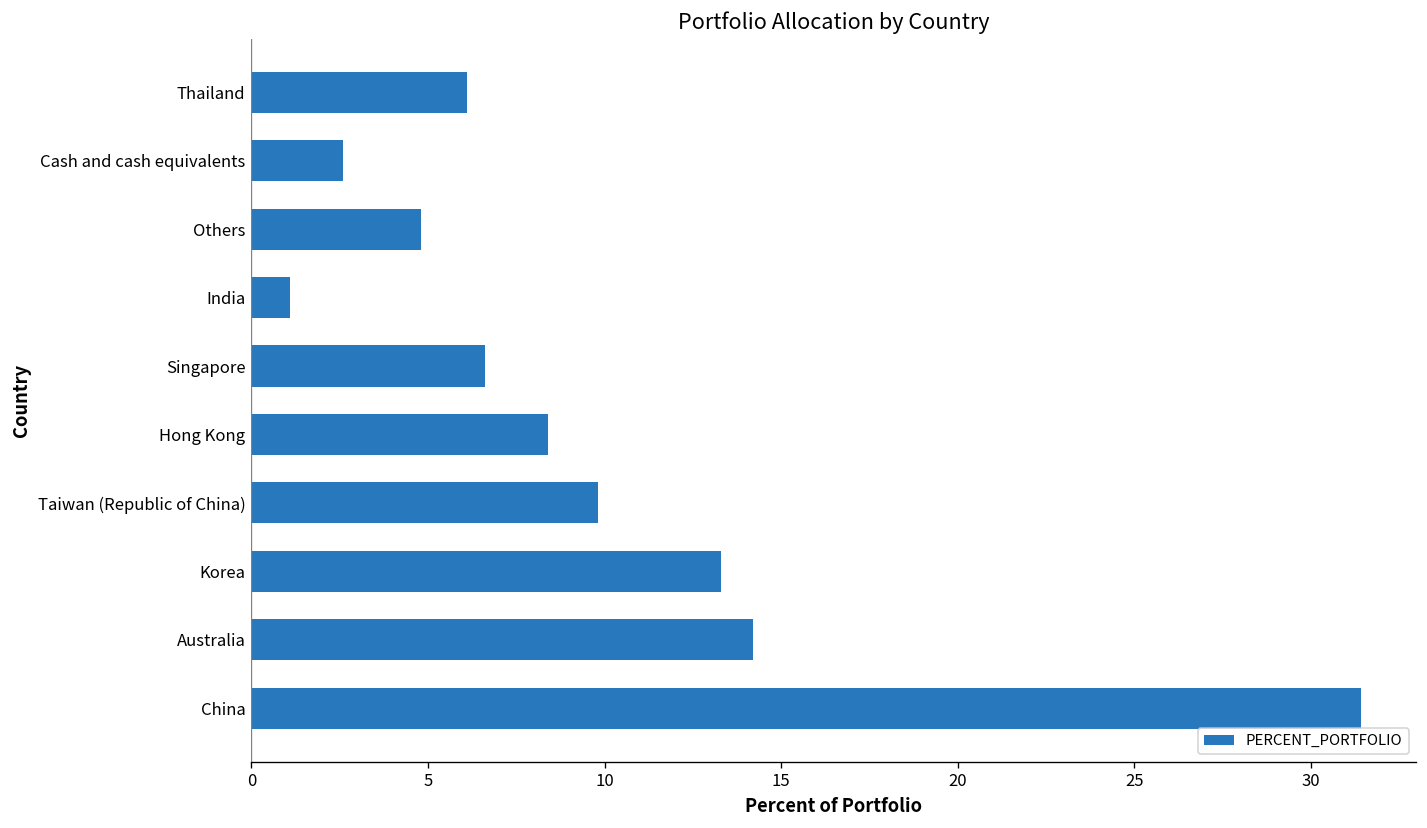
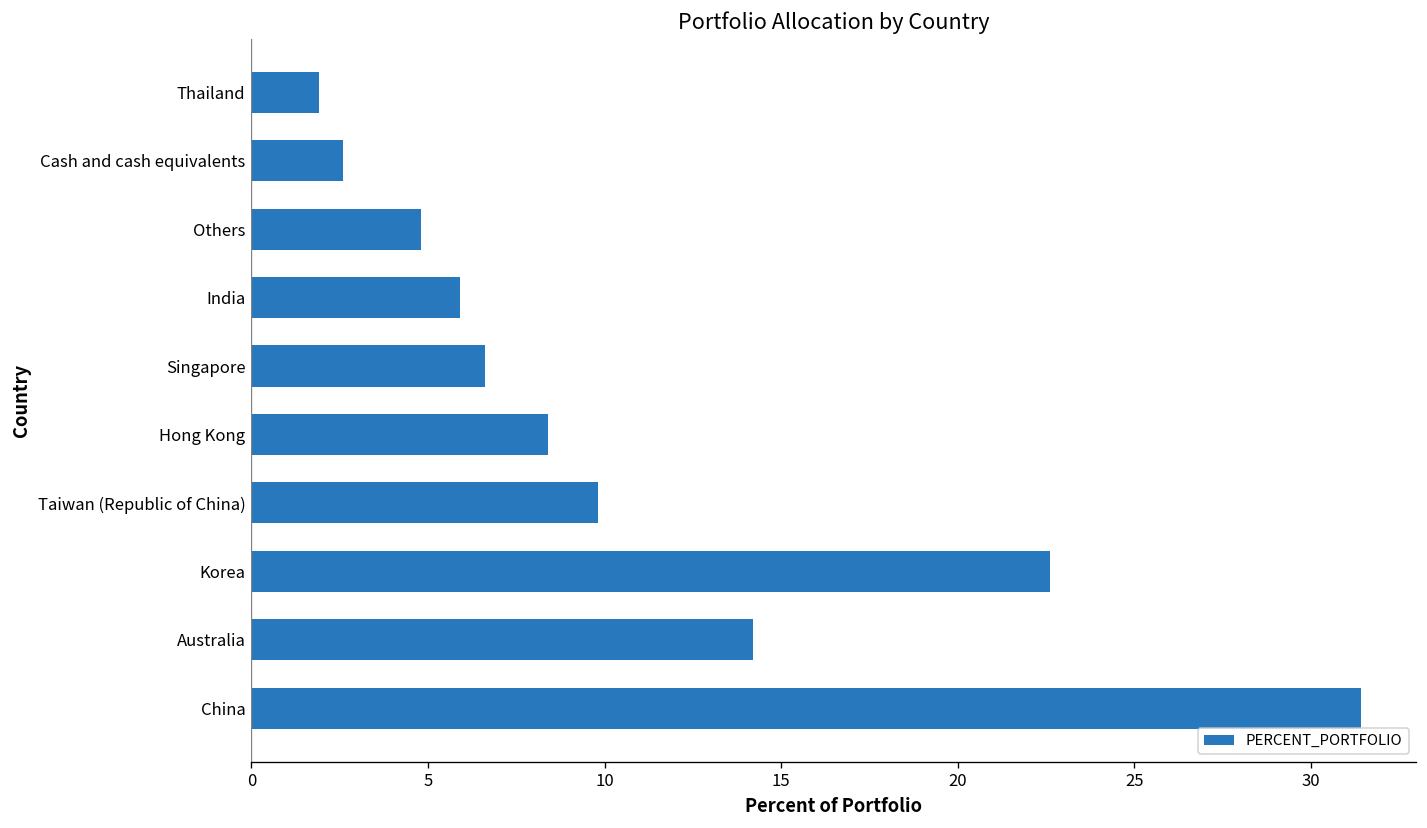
Thailand: 6.1 -> 1.9
India: 1.1 -> 5.9
Korea: 13.3 -> 22.6
